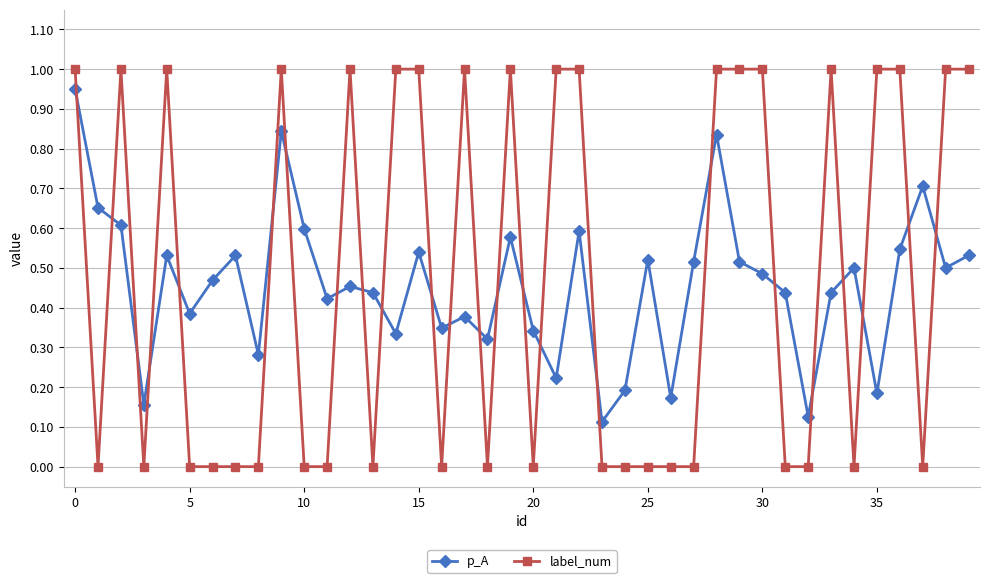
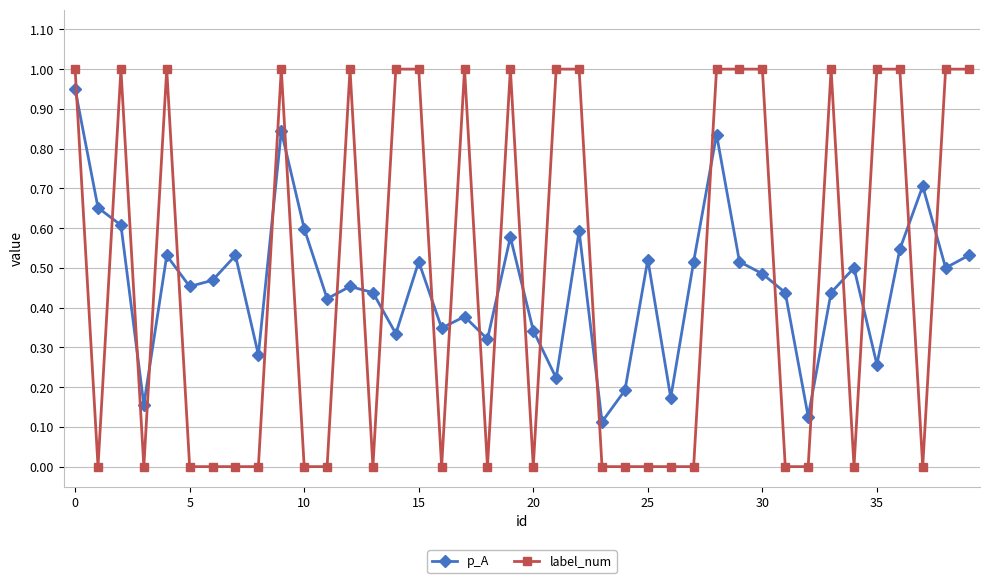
p_A, 5: 0.39 -> 0.45
p_A, 15: 0.54 -> 0.52
p_A, 35: 0.18 -> 0.26
